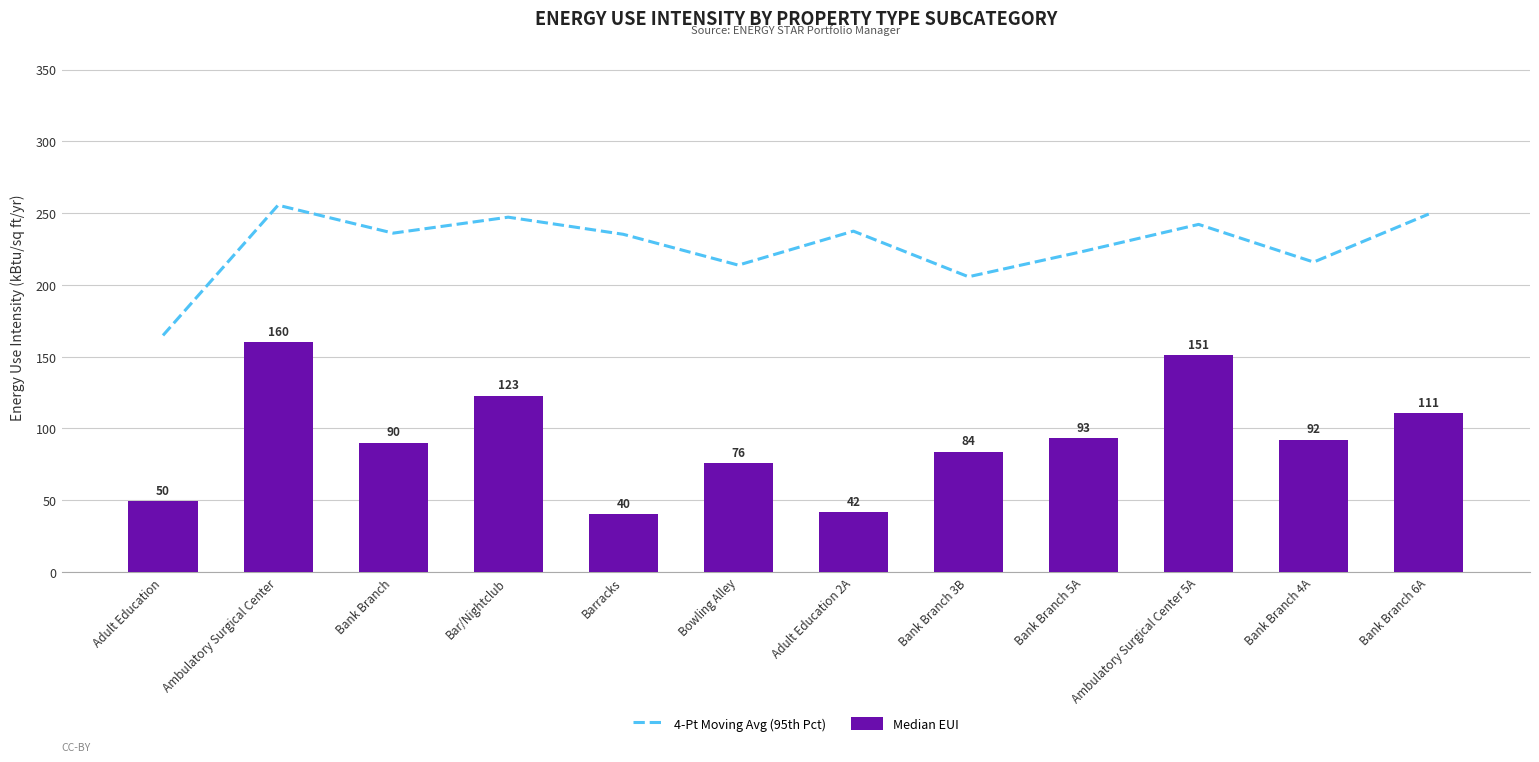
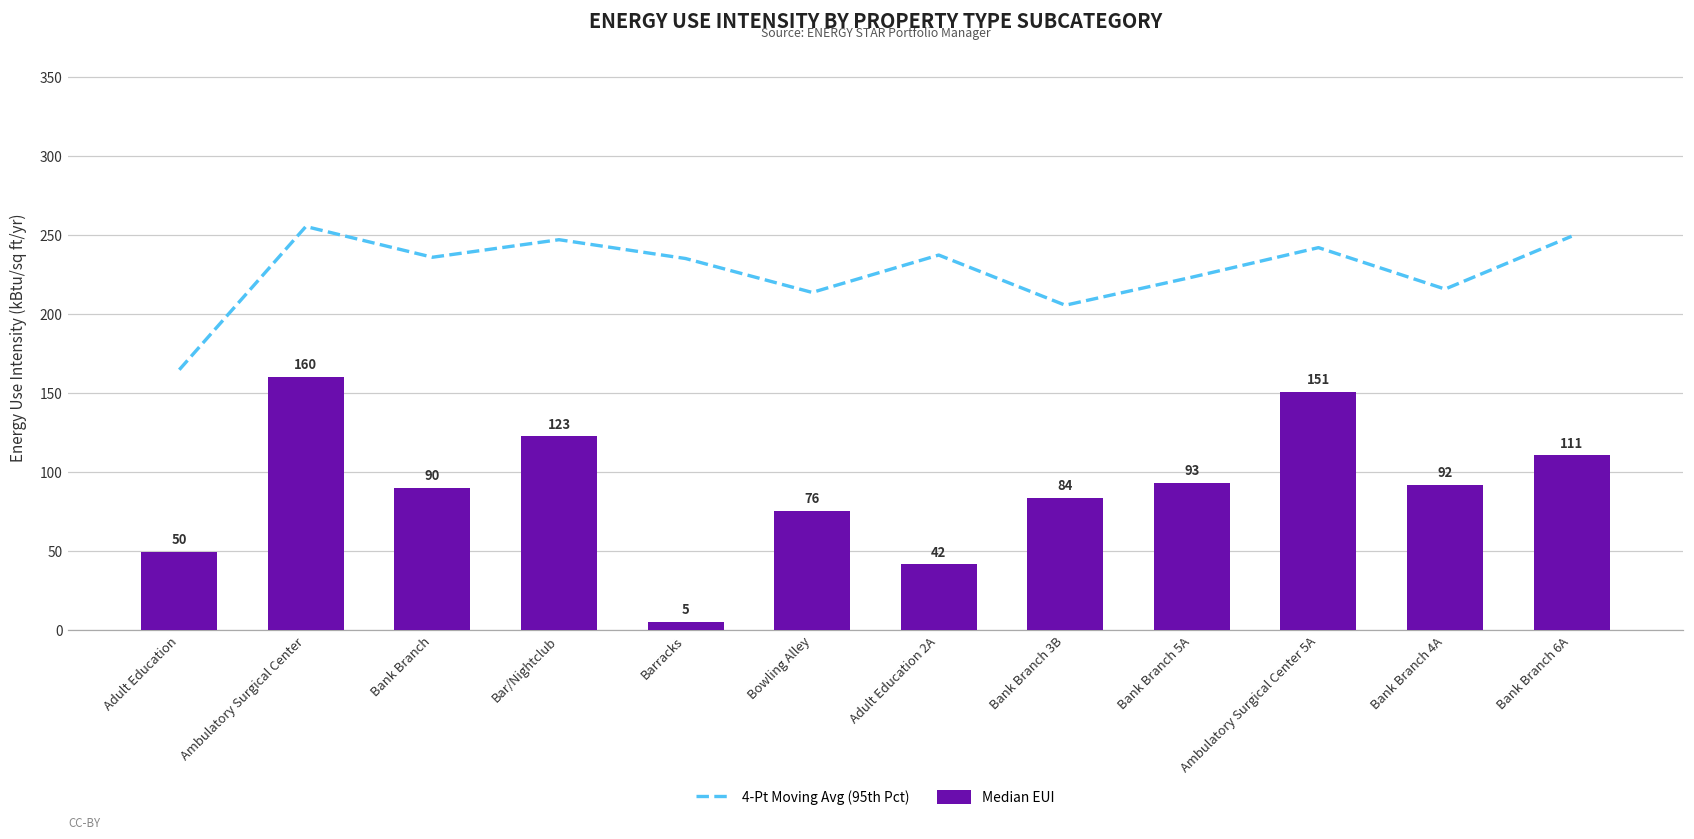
Median EUI, Barracks: 40 -> 5
